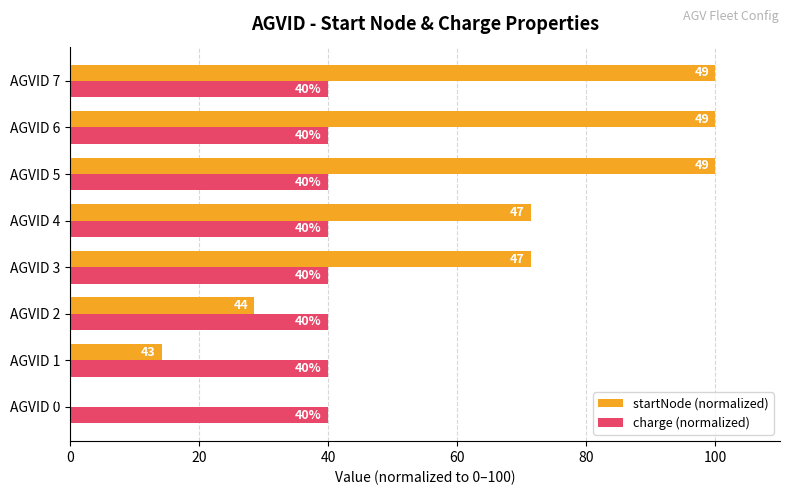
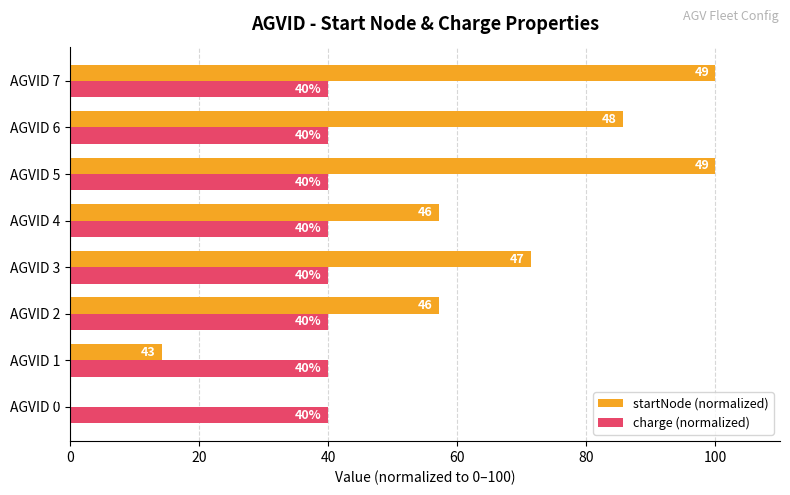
startNode (normalized), AGVID 6: 49 -> 48
startNode (normalized), AGVID 4: 47 -> 46
startNode (normalized), AGVID 2: 44 -> 46
